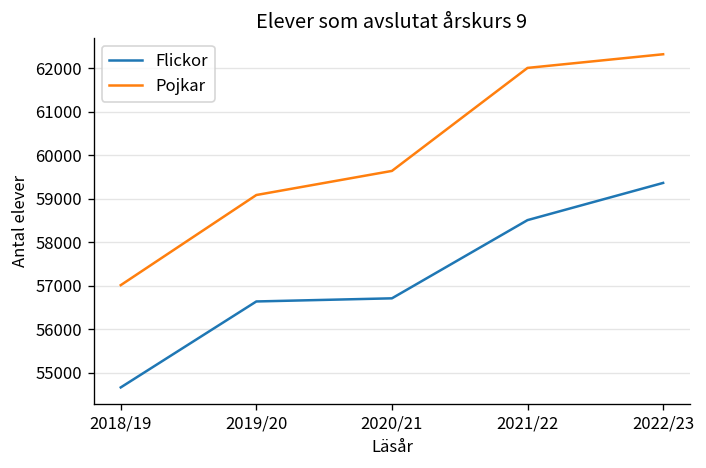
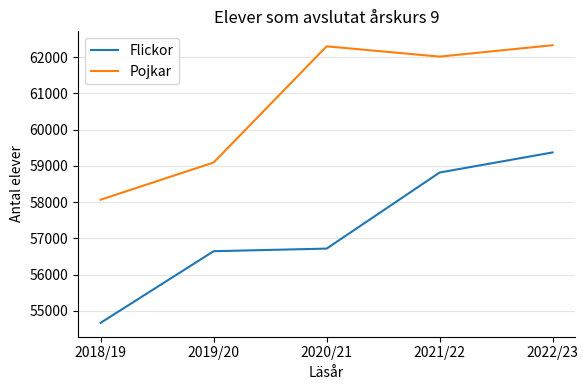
Pojkar, 2018/19: 57000 -> 58100
Pojkar, 2020/21: 59600 -> 62300
Flickor, 2021/22: 58500 -> 58800
